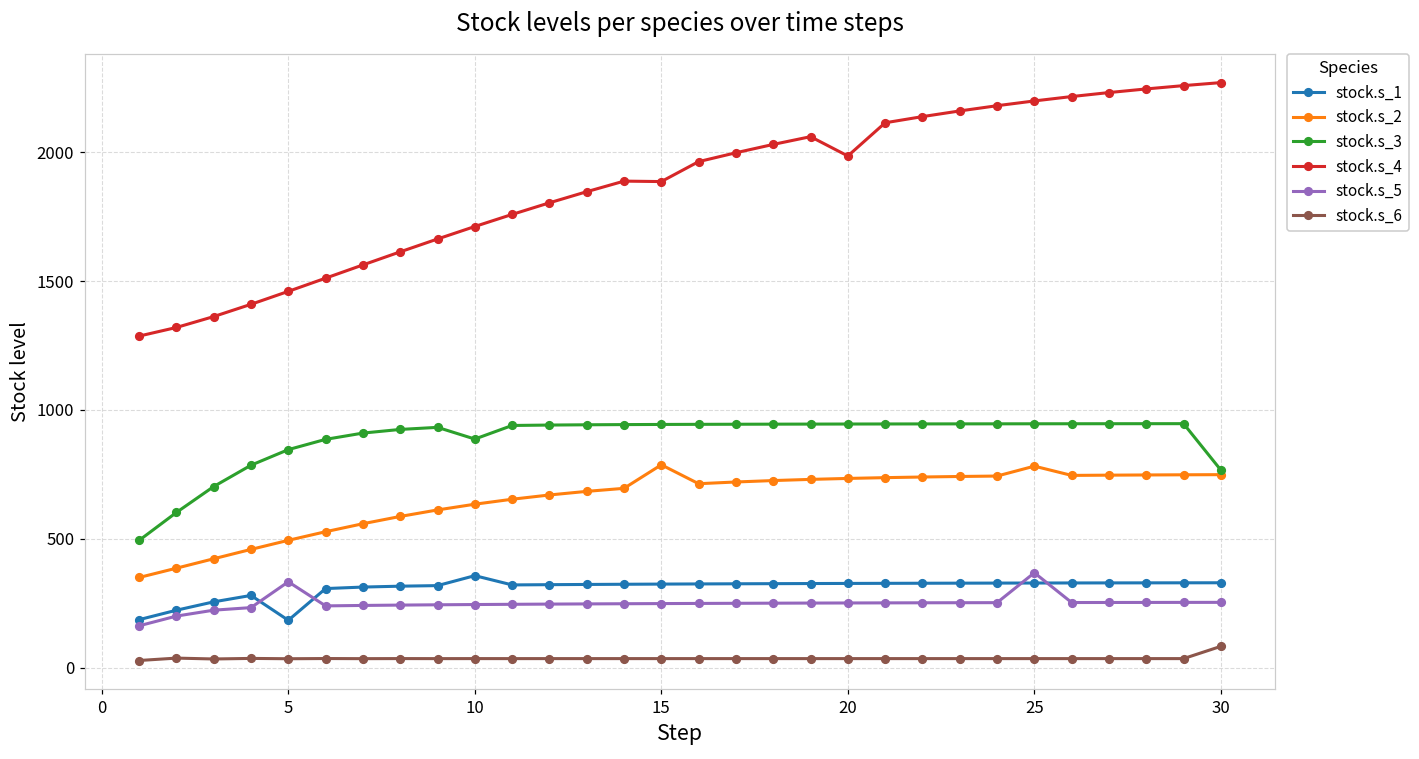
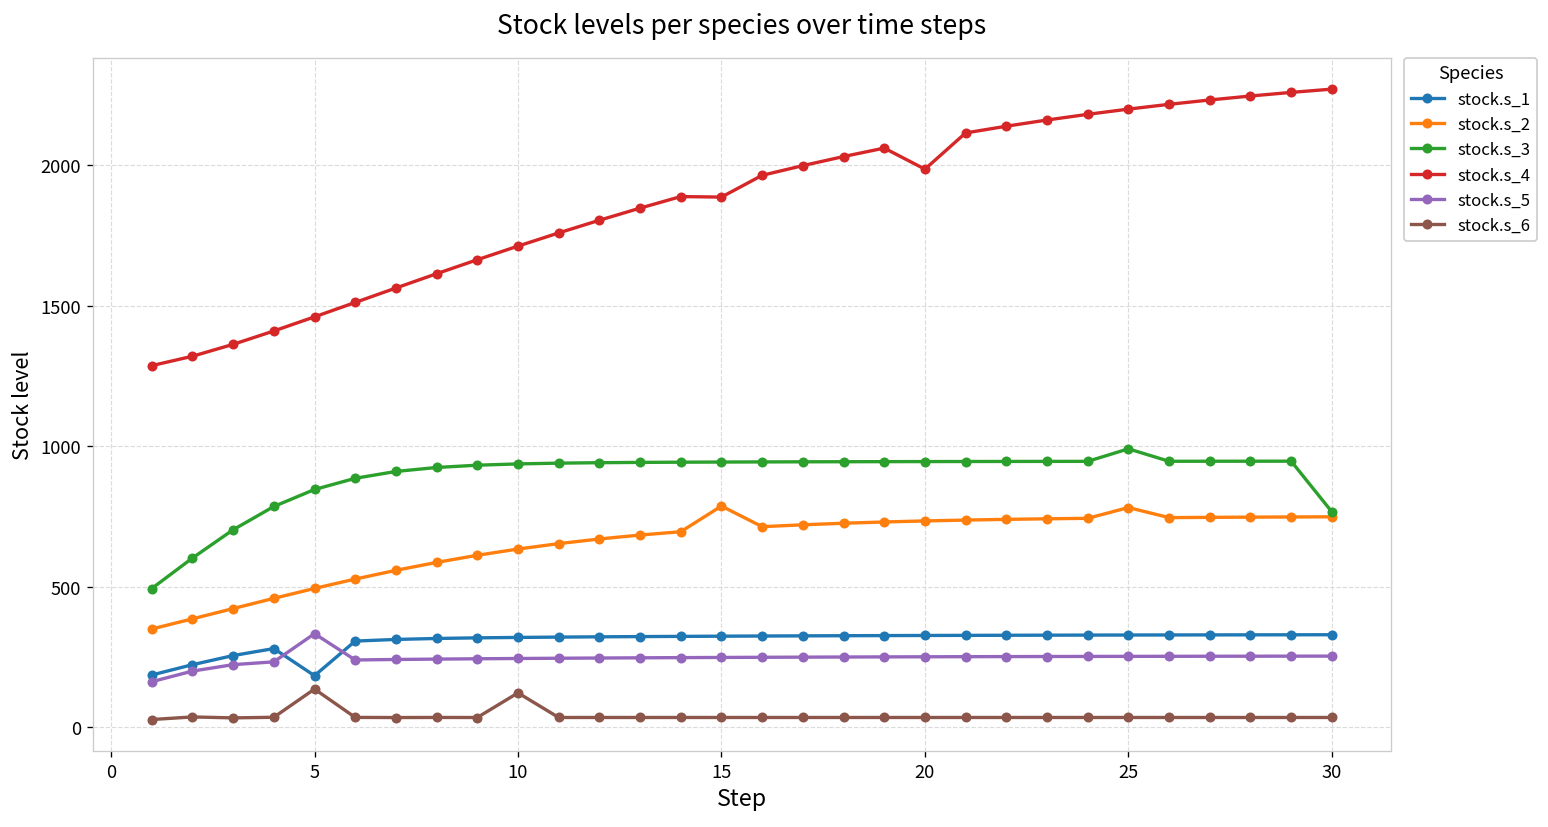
stock.s_6, 5: 30 -> 140
stock.s_1, 10: 360 -> 320
stock.s_3, 10: 890 -> 940
stock.s_6, 10: 30 -> 120
stock.s_3, 25: 950 -> 990
stock.s_5, 25: 370 -> 250
stock.s_6, 30: 80 -> 30
